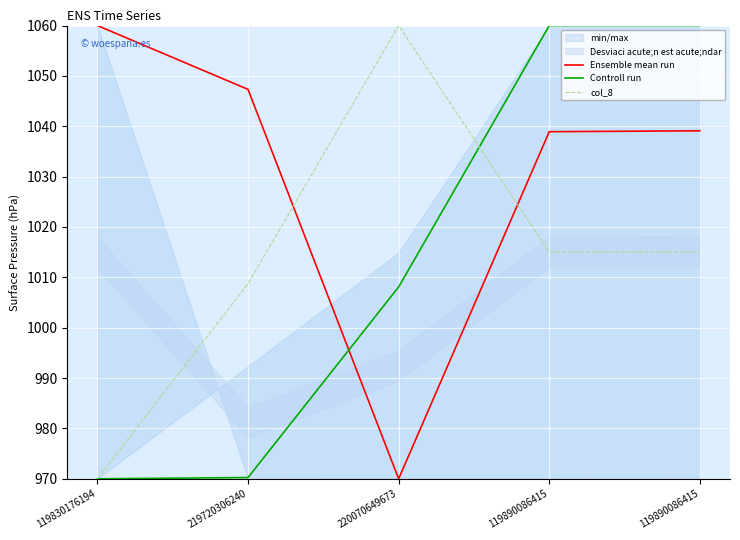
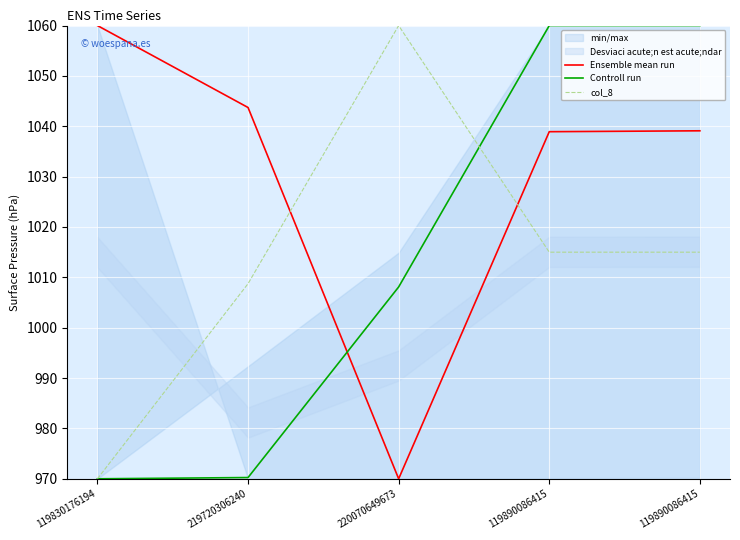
Ensemble mean run, 219720306240: 1047 -> 1044
